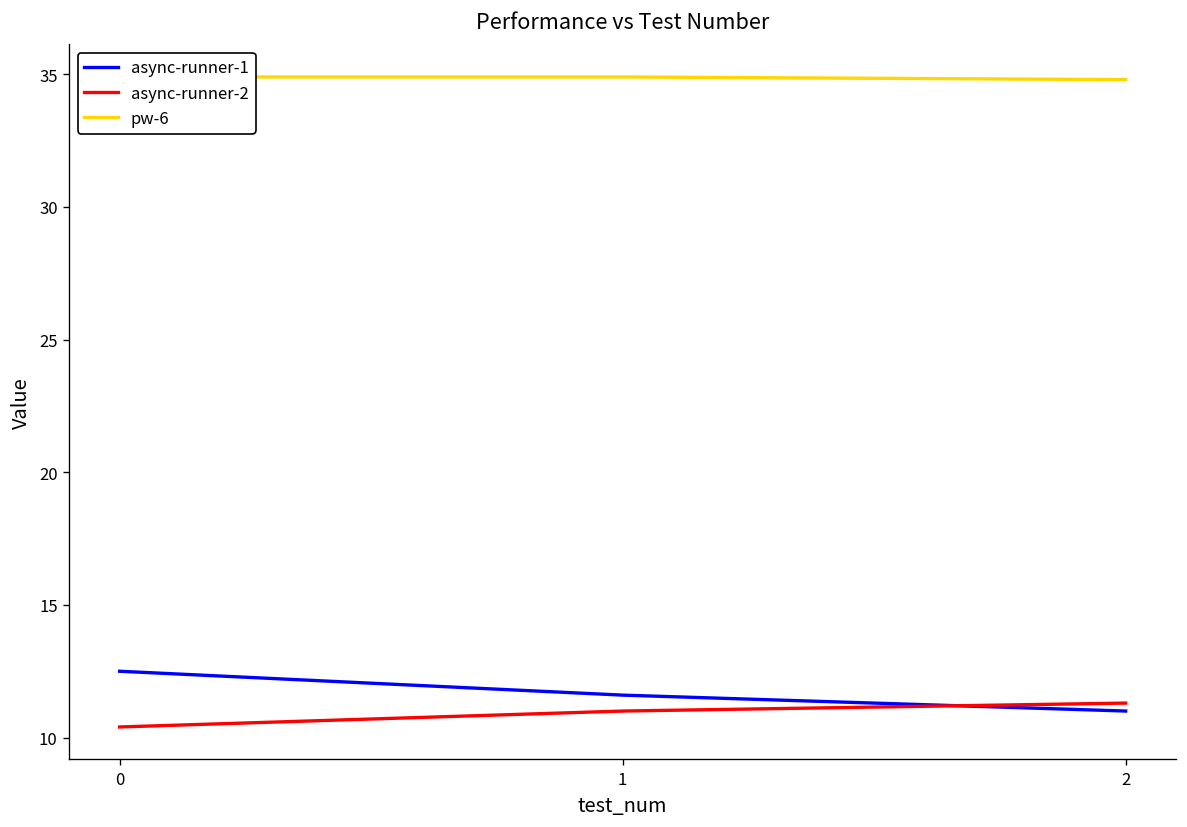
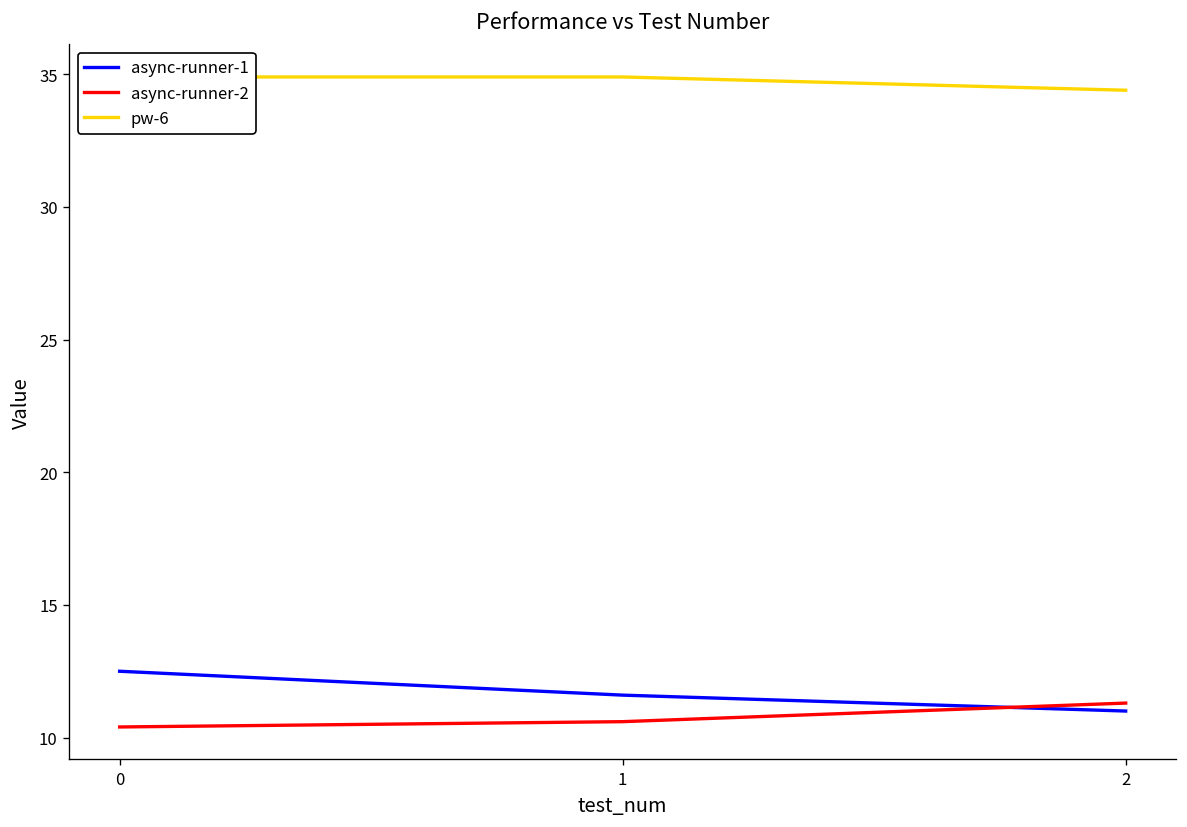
async-runner-2, 1: 11.0 -> 10.6
pw-6, 2: 34.8 -> 34.4
